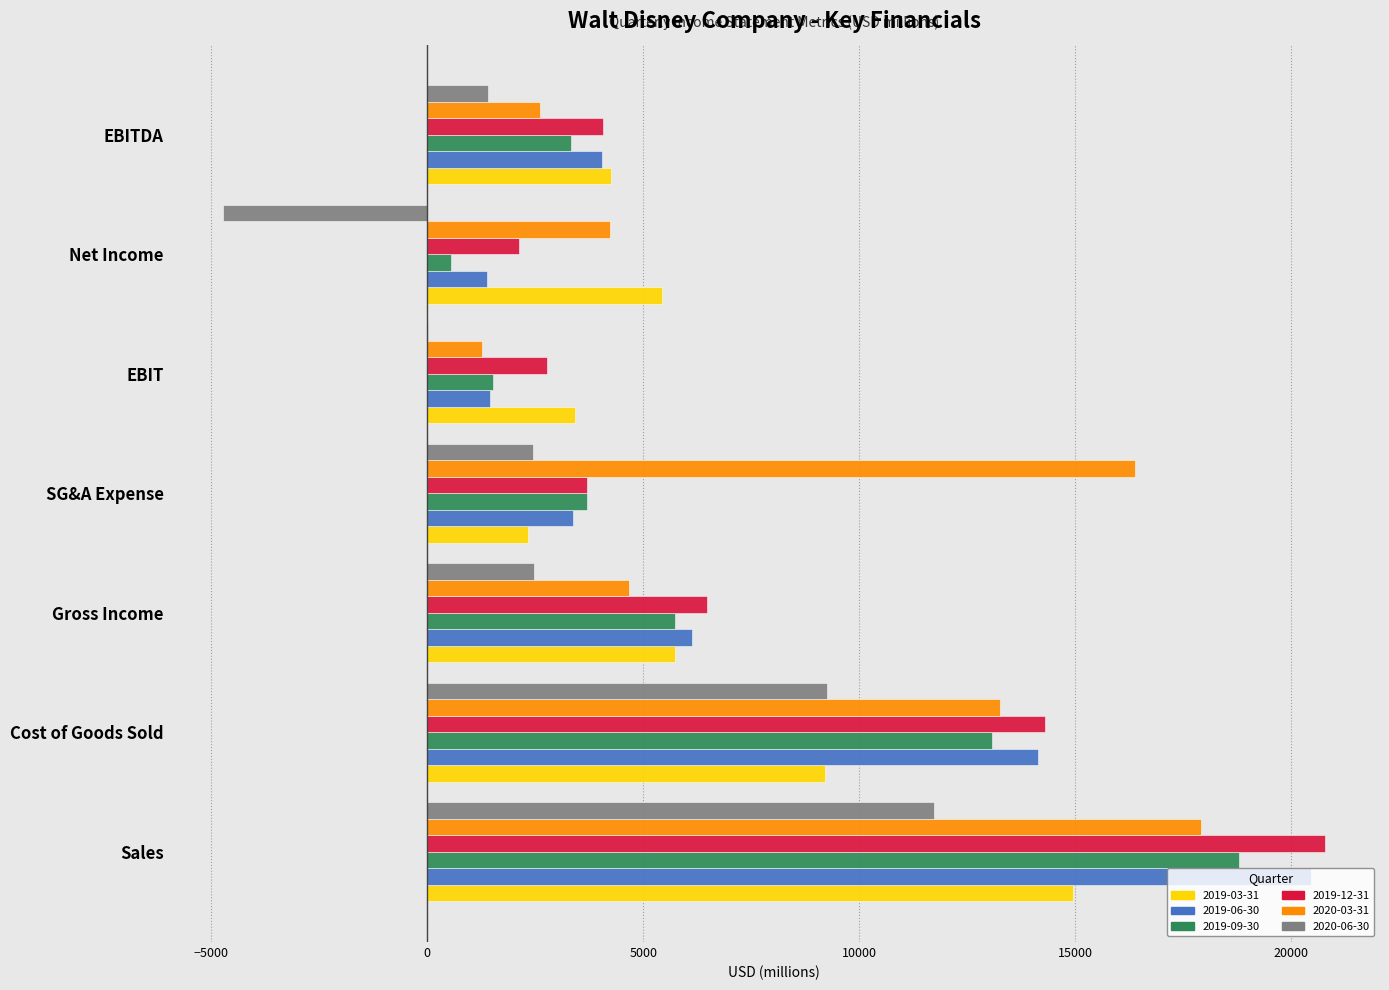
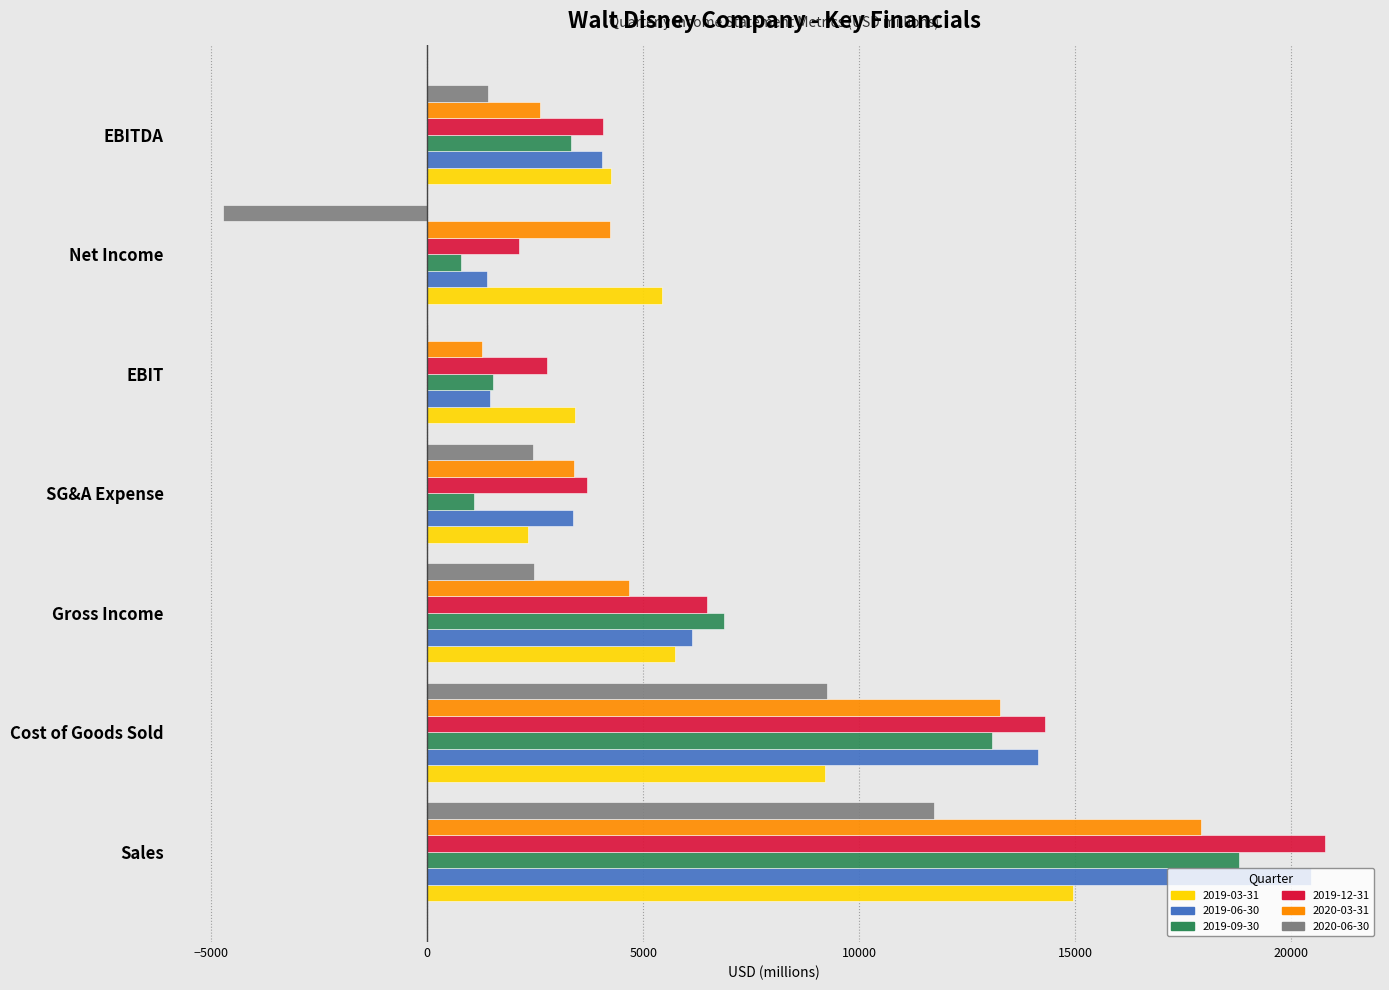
2019-09-30, Net Income: 600 -> 800
2020-03-31, SG&A Expense: 16400 -> 3400
2019-09-30, SG&A Expense: 3700 -> 1100
2019-09-30, Gross Income: 5700 -> 6900
